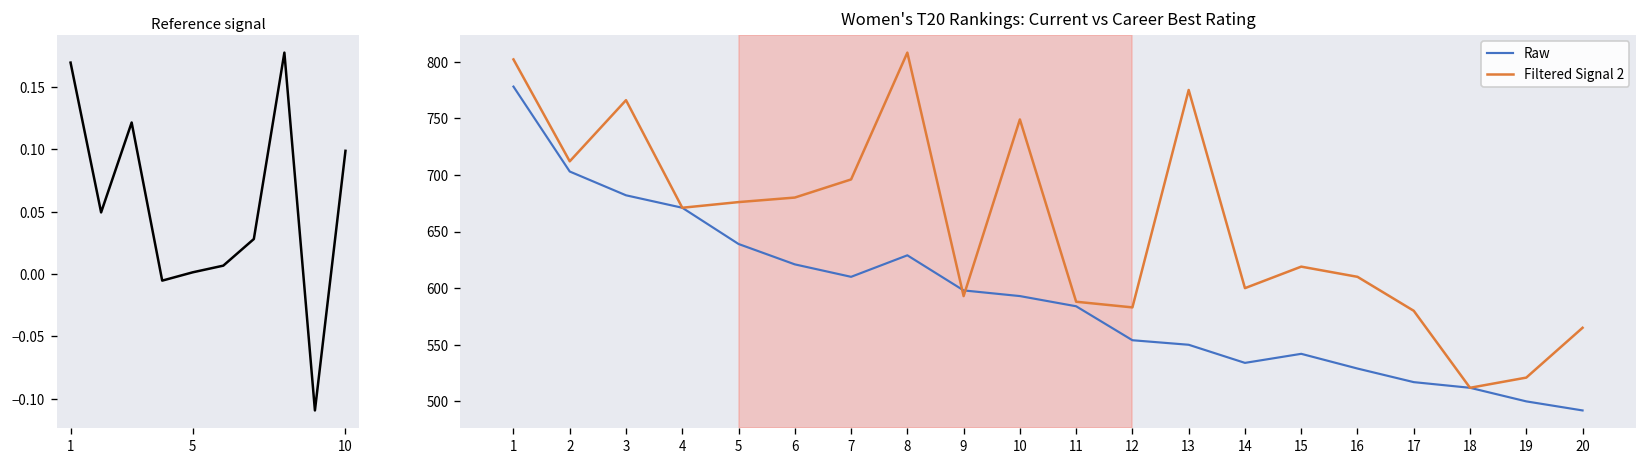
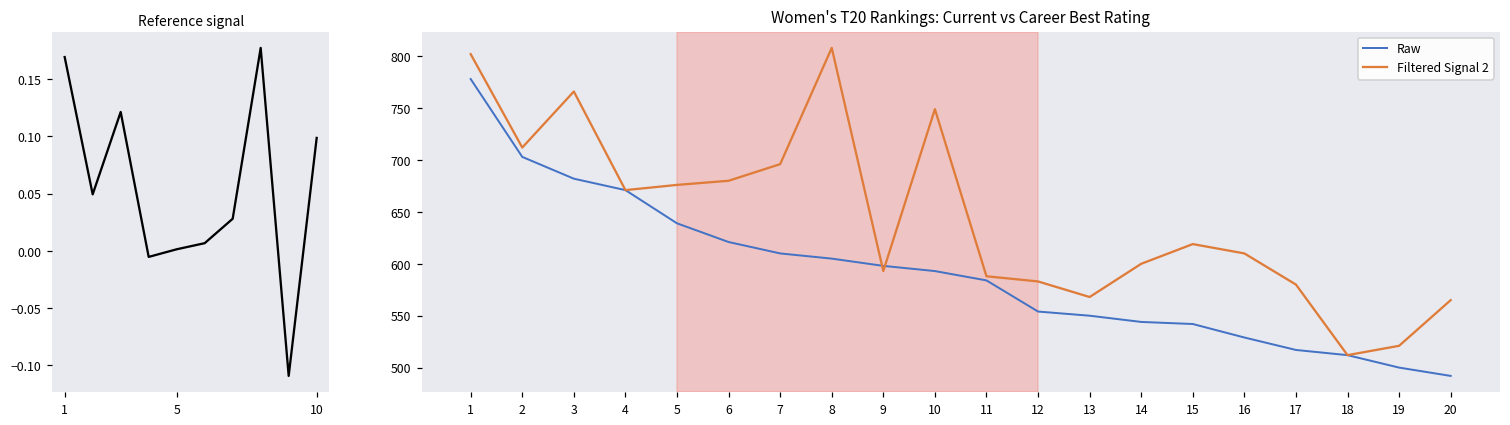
Women's T20 Rankings: Current vs Career Best Rating, Raw, 8: 630 -> 610
Women's T20 Rankings: Current vs Career Best Rating, Filtered Signal 2, 13: 780 -> 570
Women's T20 Rankings: Current vs Career Best Rating, Raw, 14: 530 -> 540
